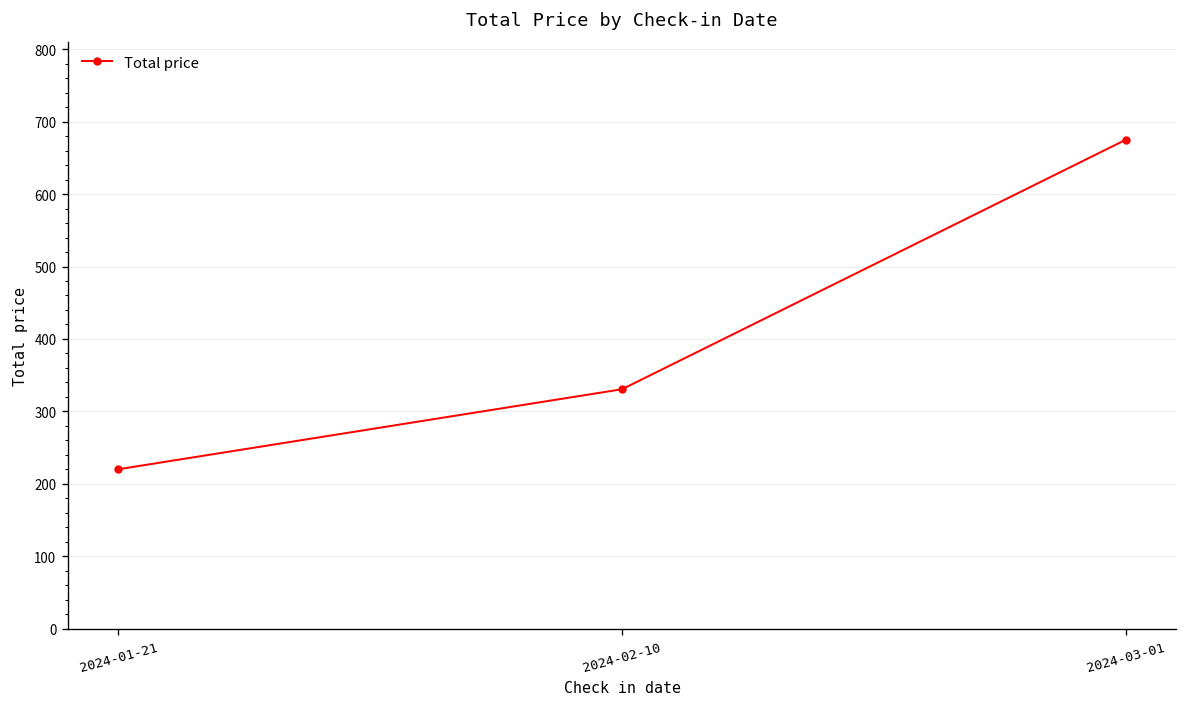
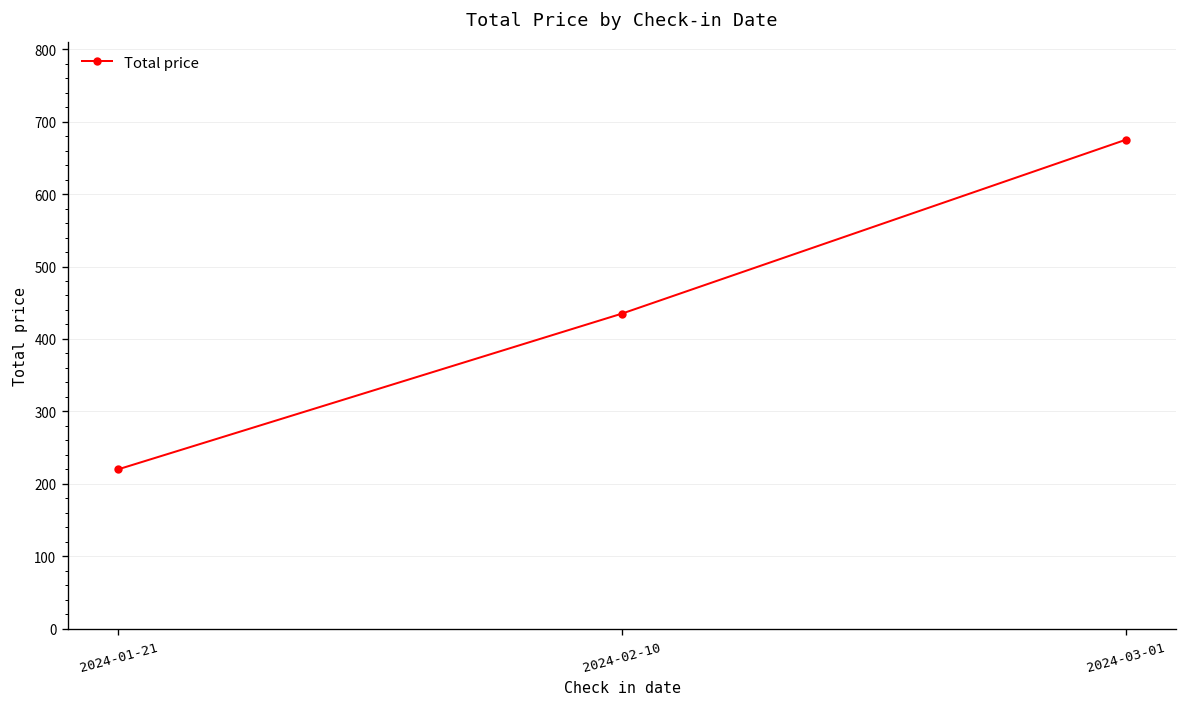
2024-02-10: 330 -> 440
